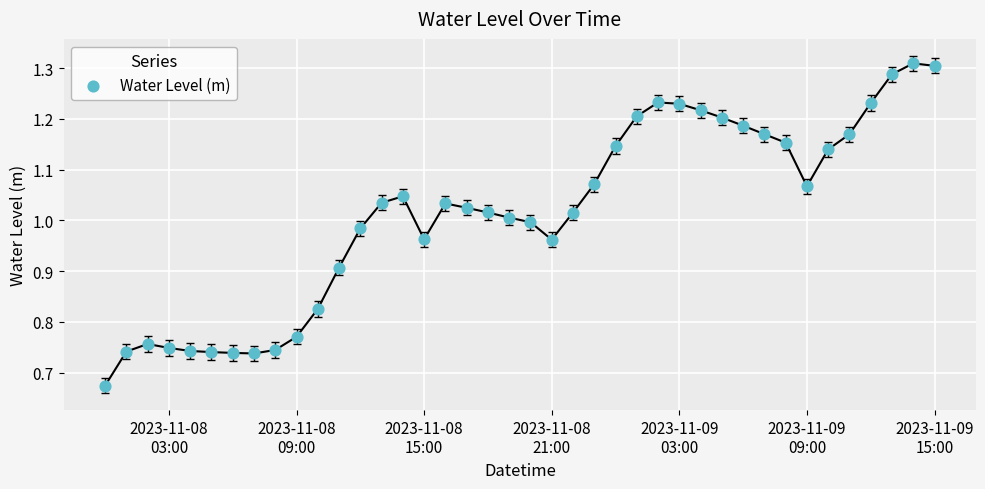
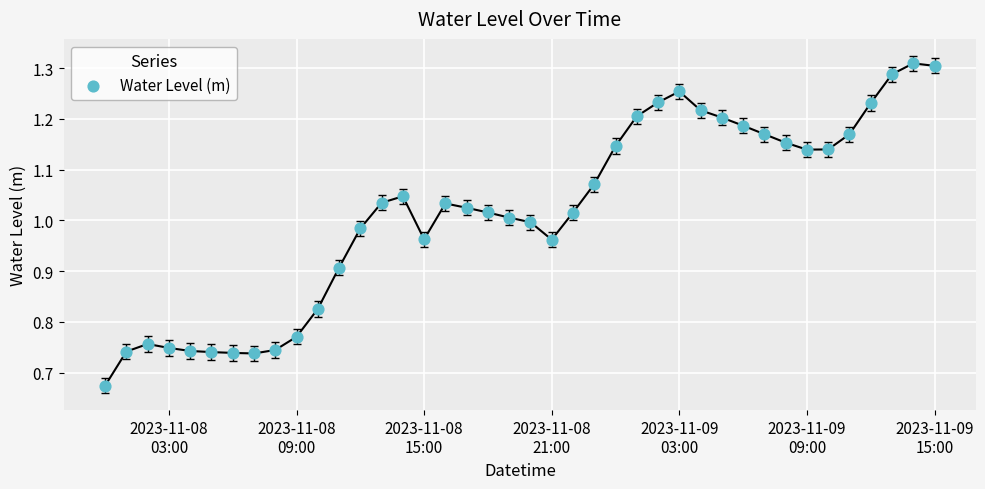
Water Level (m), 2023-11-09 03:00: 1.23 -> 1.25
Water Level (m), 2023-11-09 09:00: 1.07 -> 1.14
